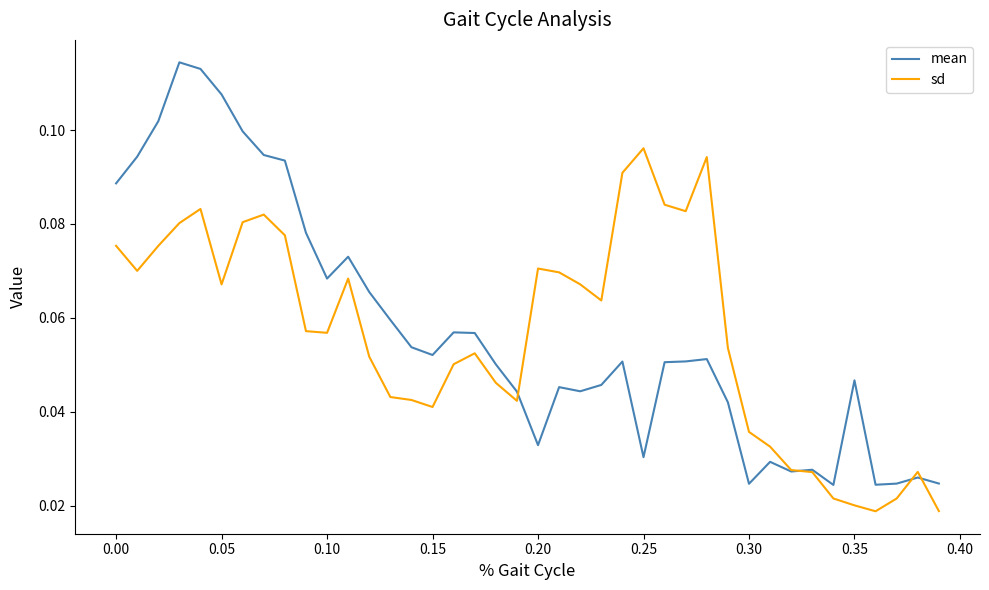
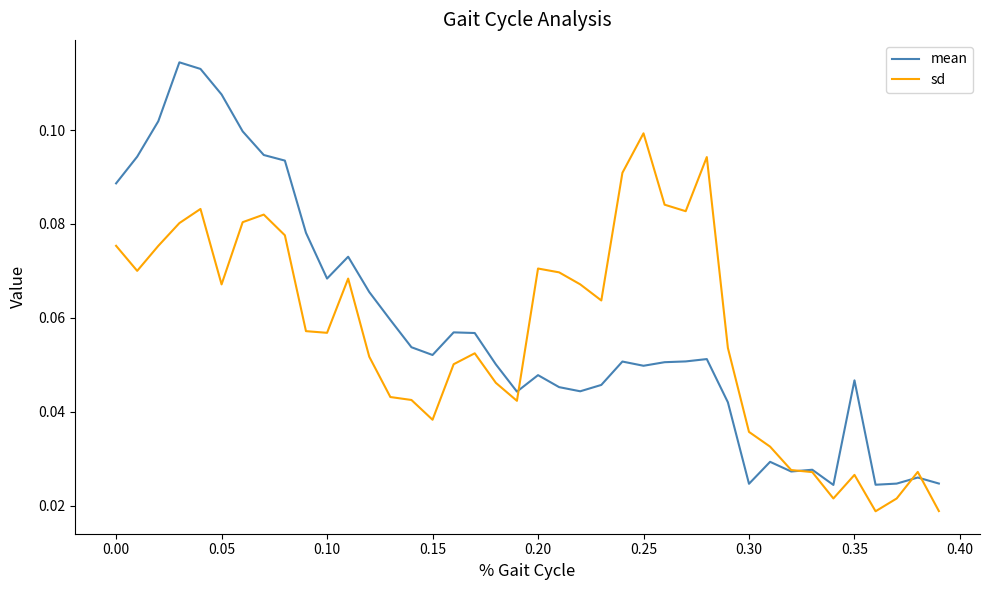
sd, 0.15: 0.041 -> 0.038
mean, 0.20: 0.033 -> 0.048
mean, 0.25: 0.030 -> 0.050
sd, 0.25: 0.096 -> 0.099
sd, 0.35: 0.020 -> 0.027
